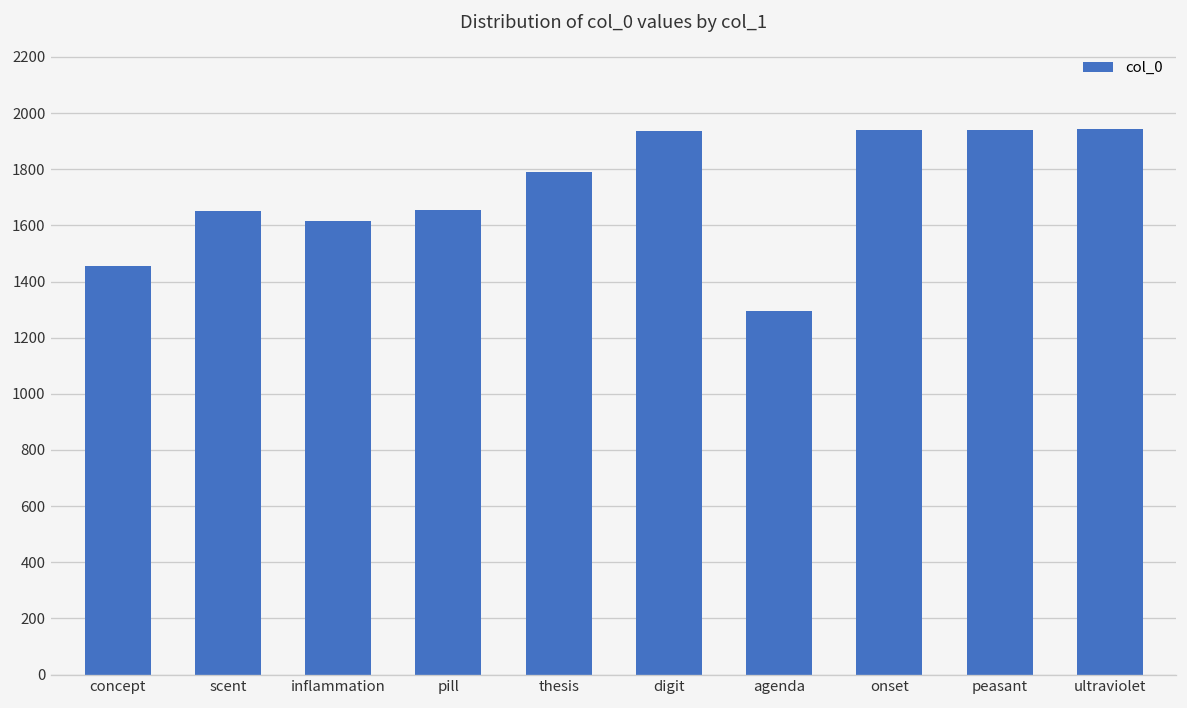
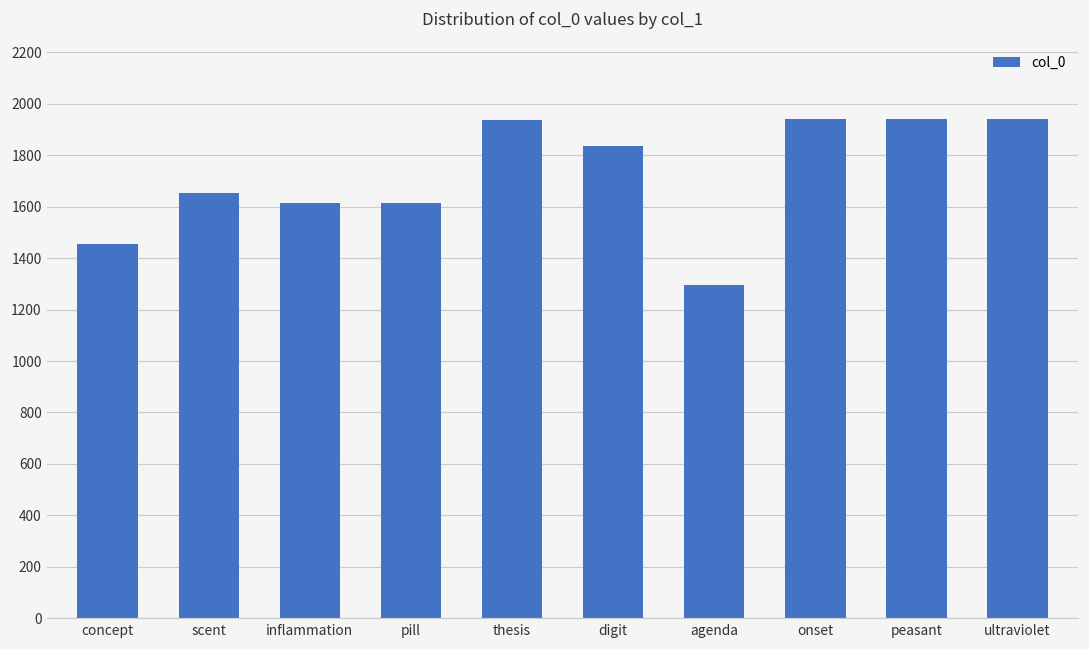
pill: 1660 -> 1620
thesis: 1790 -> 1940
digit: 1940 -> 1840
